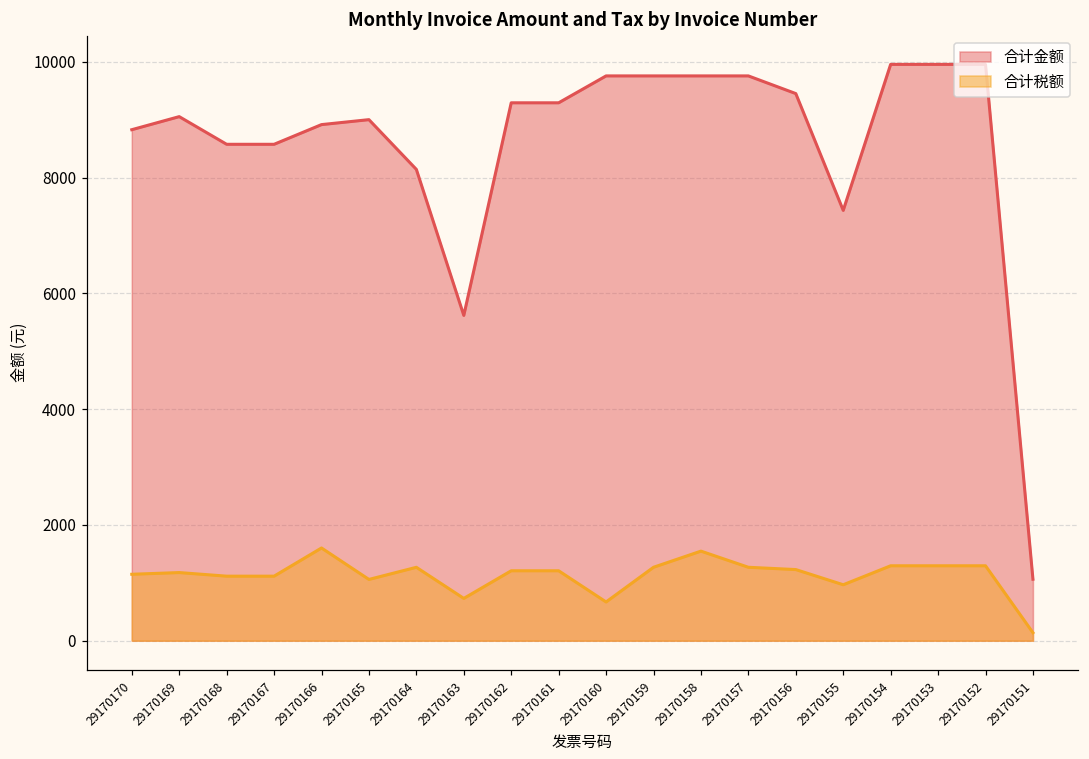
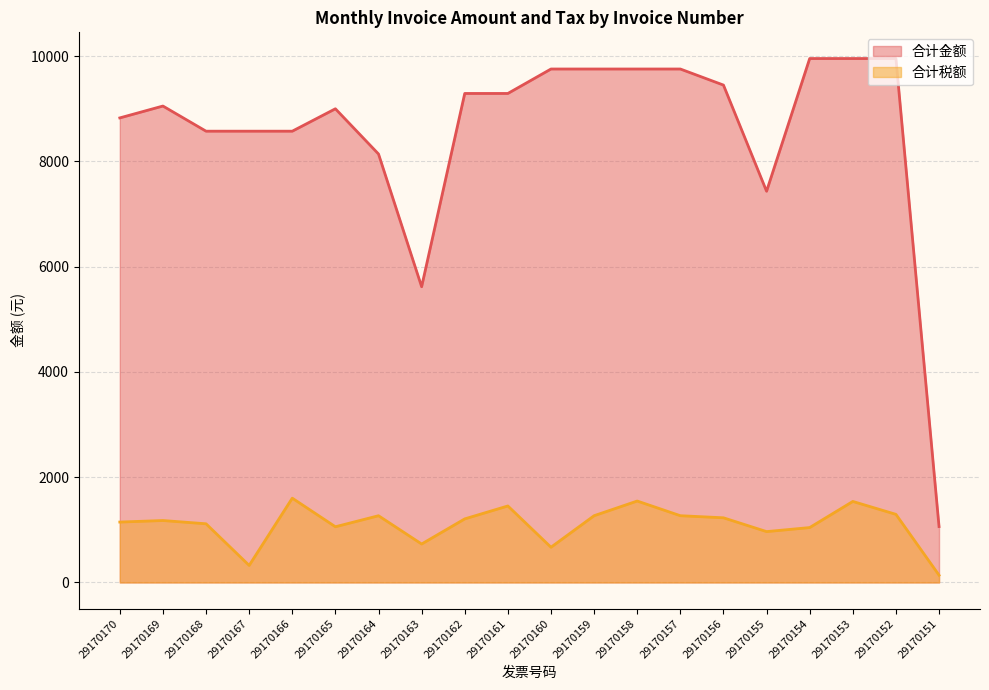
合计税额, 29170167: 1100 -> 300
合计金额, 29170166: 8900 -> 8600
合计税额, 29170161: 1200 -> 1500
合计税额, 29170154: 1300 -> 1000
合计税额, 29170153: 1300 -> 1500
